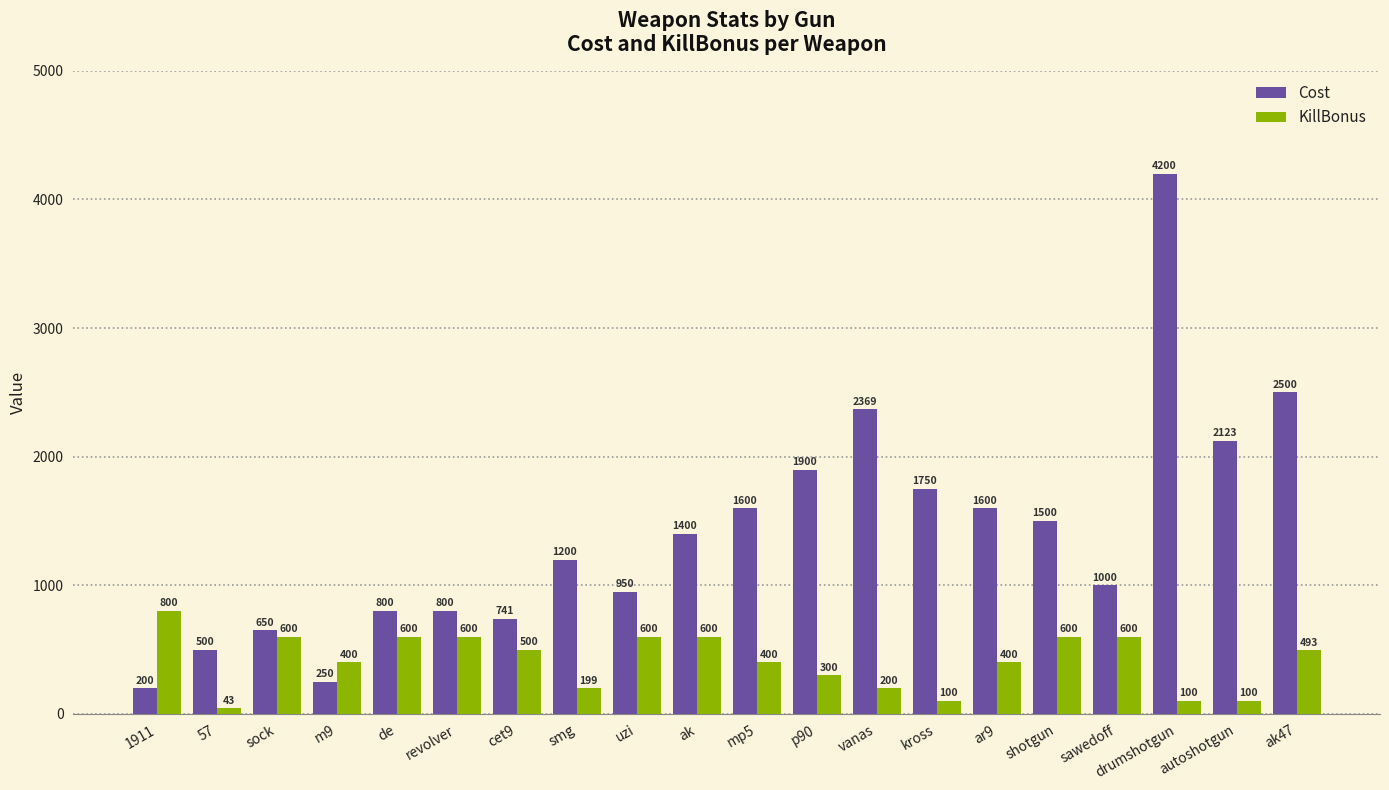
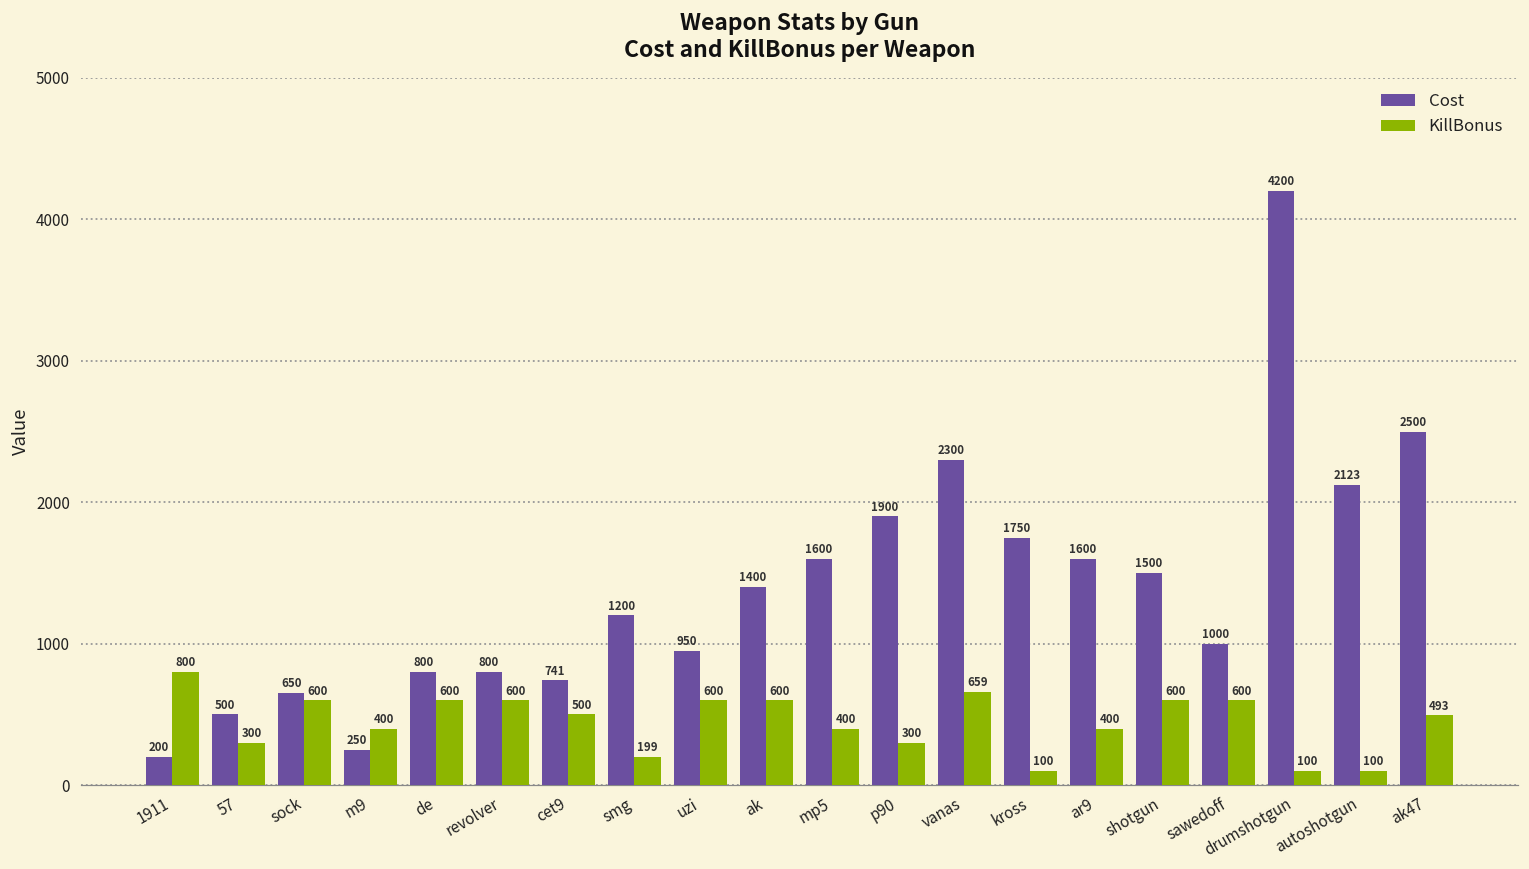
KillBonus, 57: 43 -> 300
Cost, vanas: 2369 -> 2300
KillBonus, vanas: 200 -> 659
